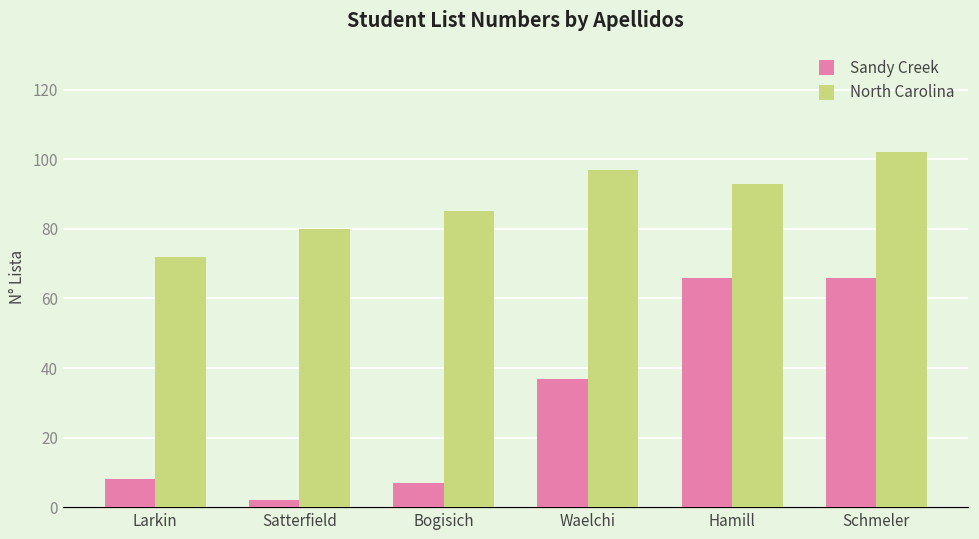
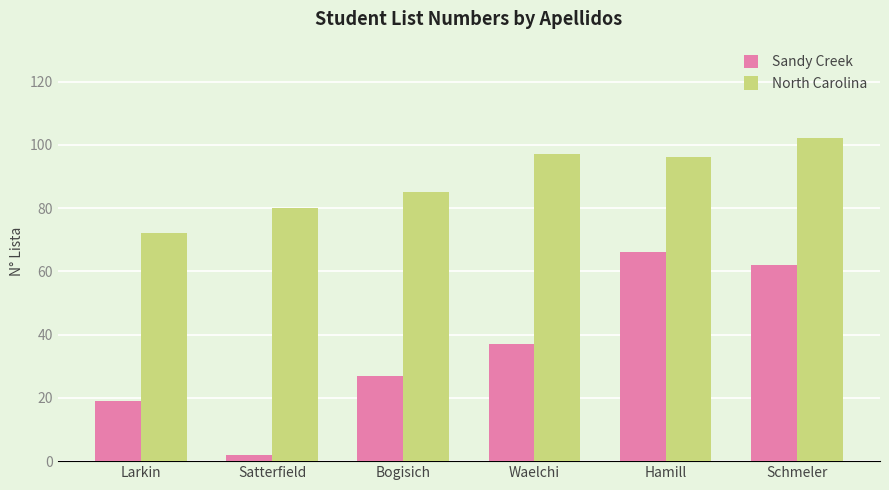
Sandy Creek, Larkin: 8 -> 19
Sandy Creek, Bogisich: 7 -> 27
North Carolina, Hamill: 93 -> 96
Sandy Creek, Schmeler: 66 -> 62
